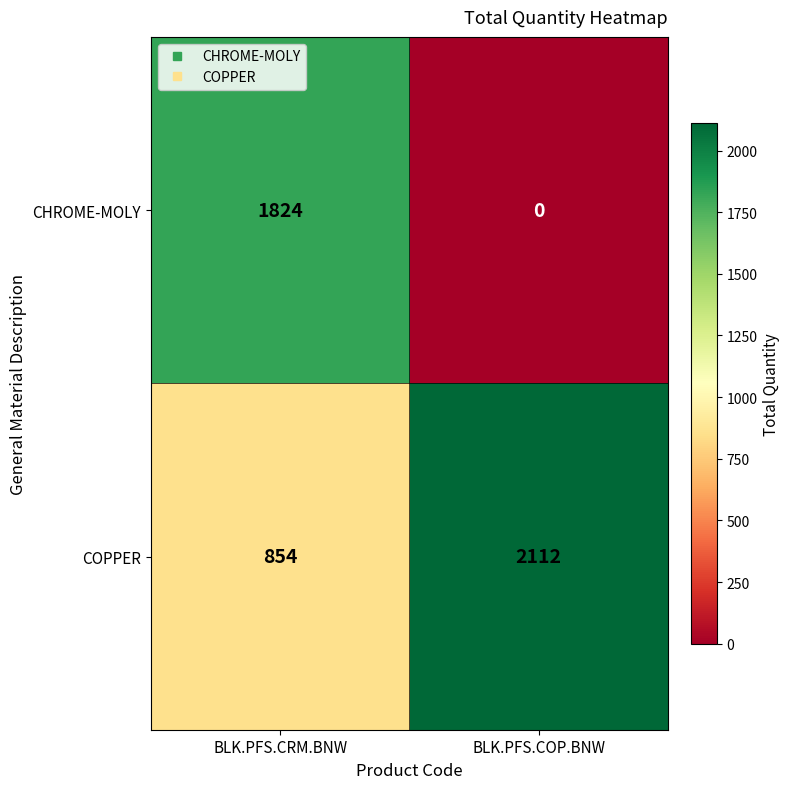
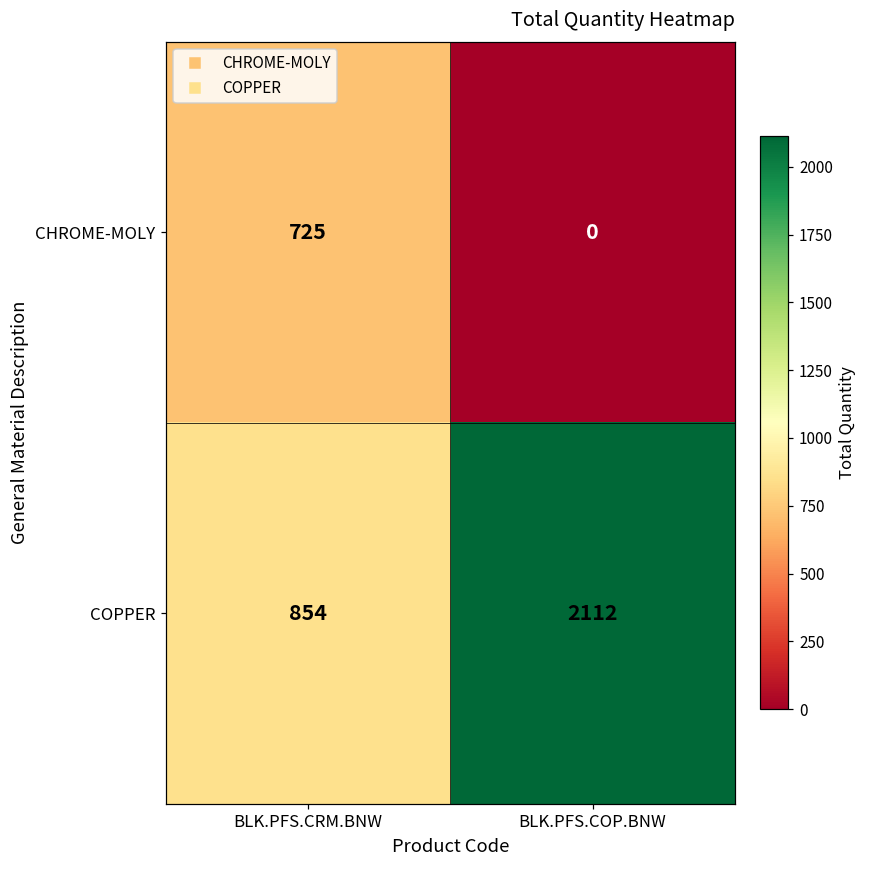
CHROME-MOLY, BLK.PFS.CRM.BNW: 1824 -> 725
